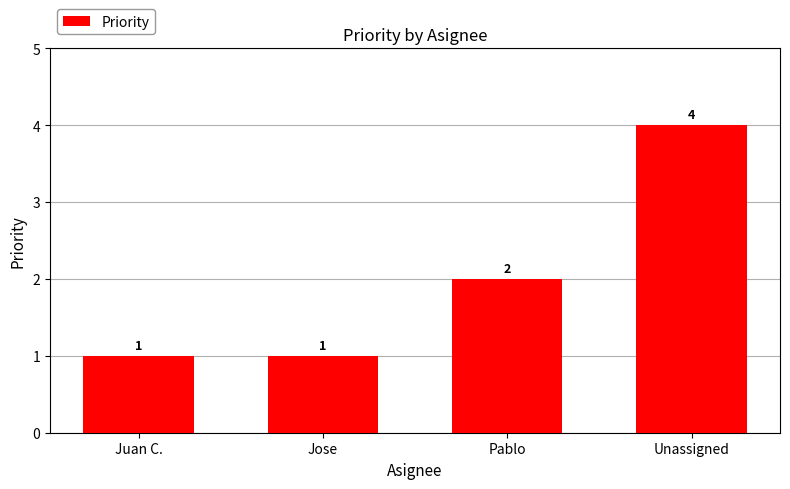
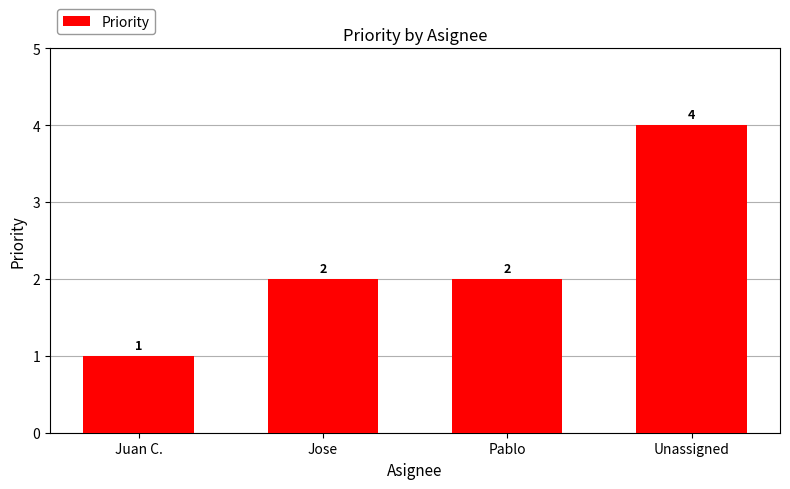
Jose: 1 -> 2
